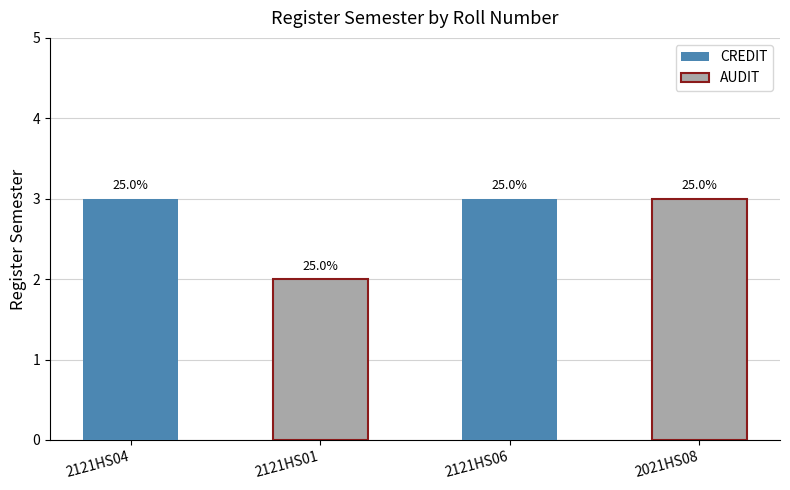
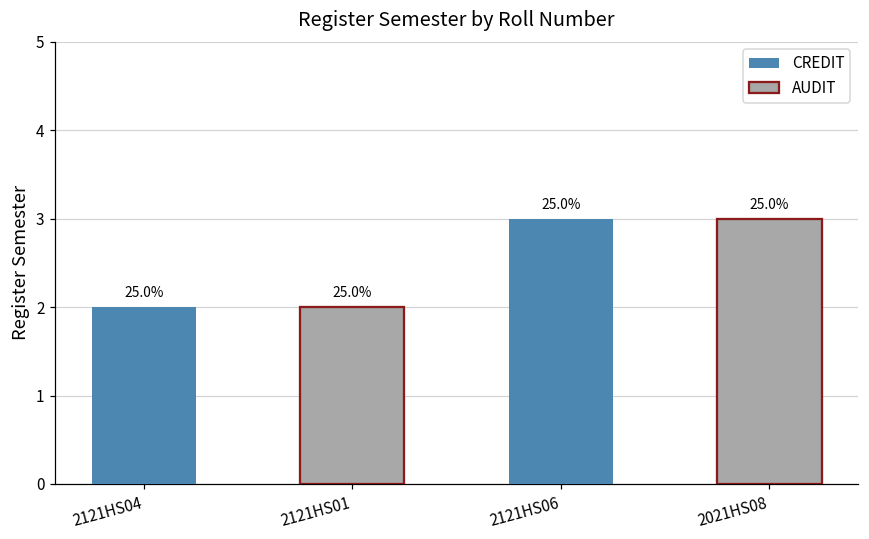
2121HS04: 3 -> 2
